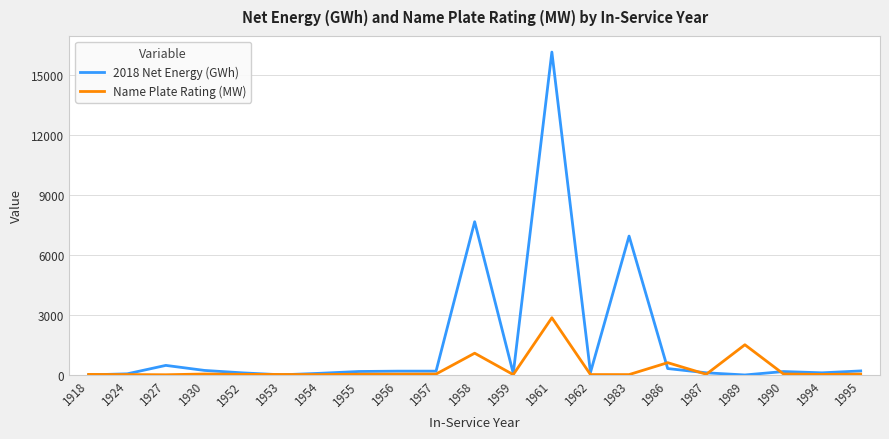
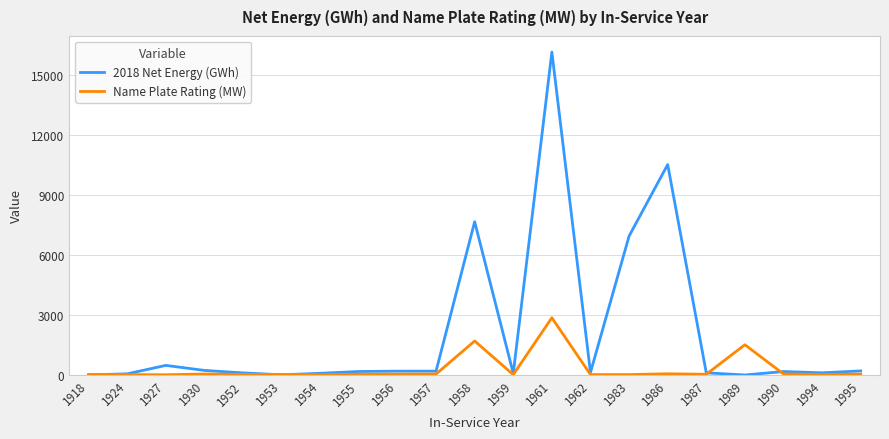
Name Plate Rating (MW), 1958: 1100 -> 1700
2018 Net Energy (GWh), 1986: 300 -> 10500
Name Plate Rating (MW), 1986: 600 -> 100
